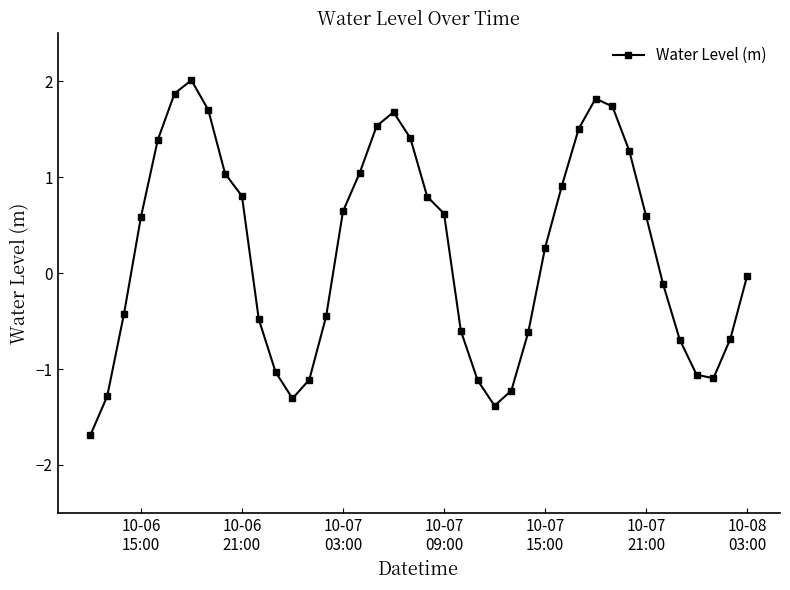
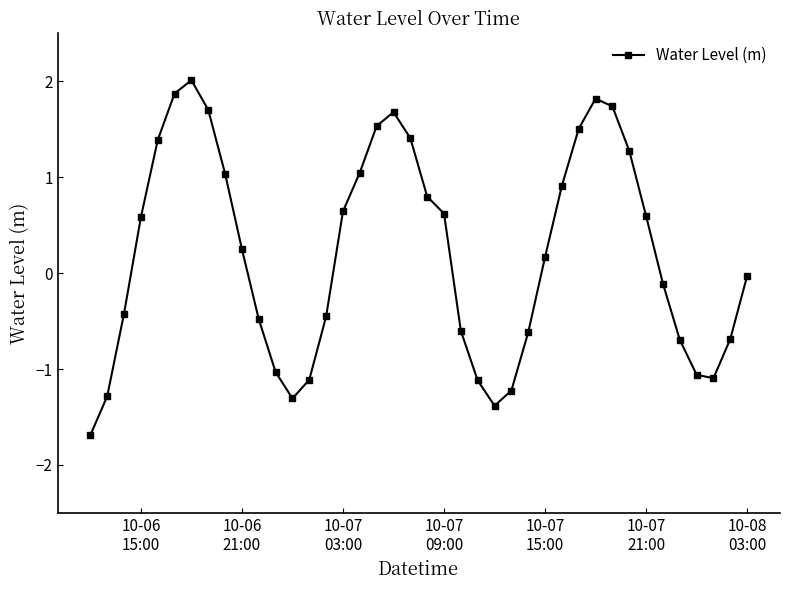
10-06 21:00: 0.8 -> 0.3
10-07 15:00: 0.3 -> 0.2
